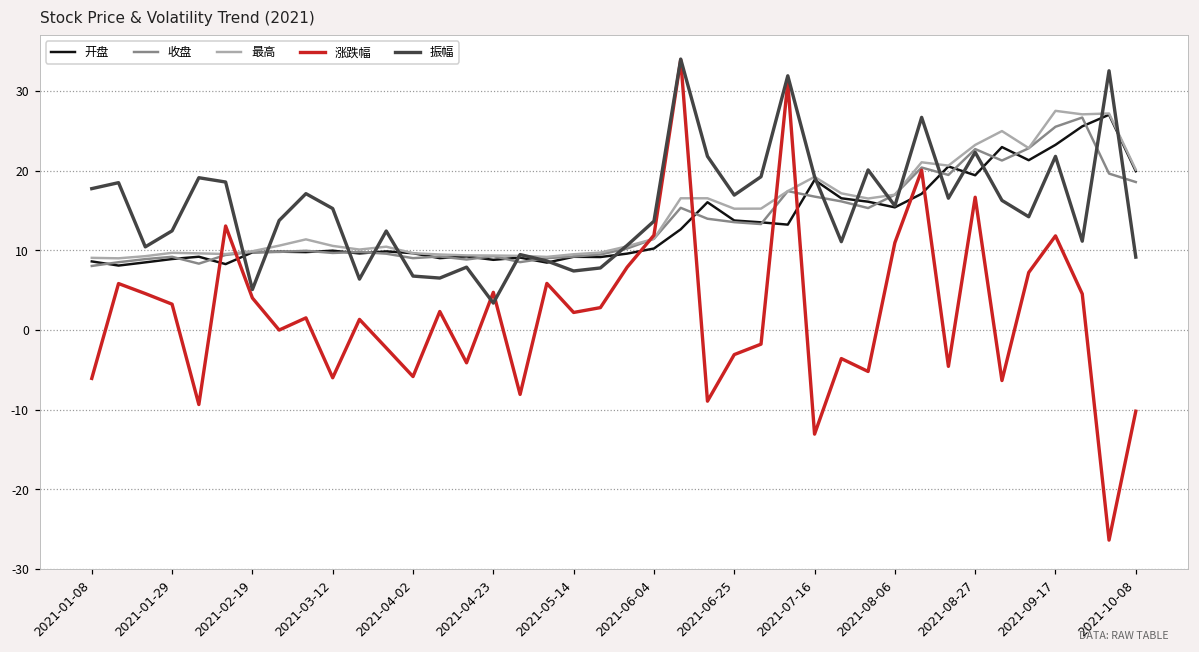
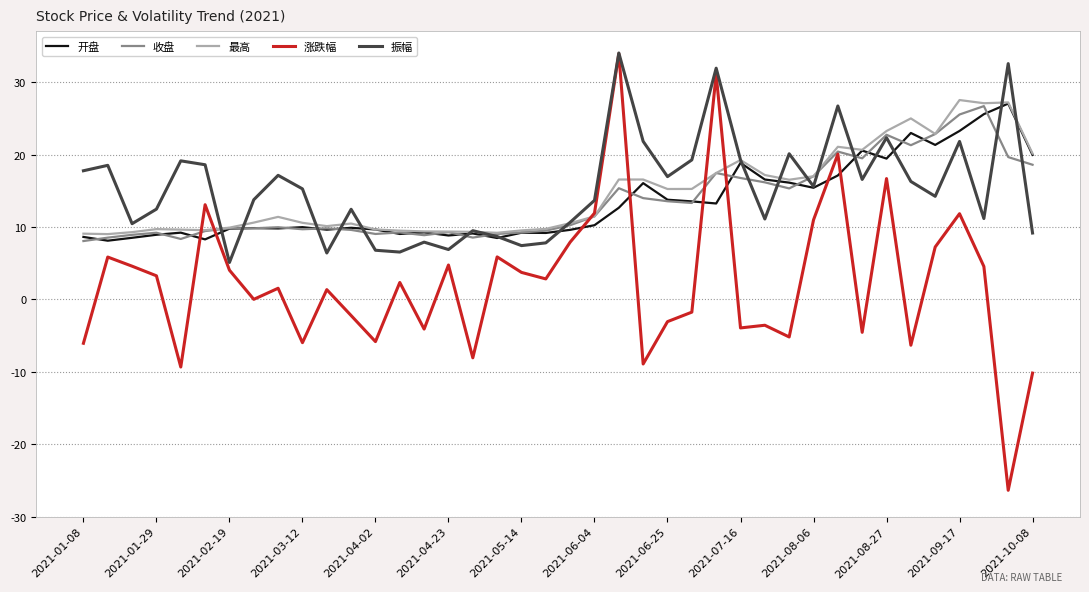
振幅, 2021-04-23: 3 -> 7
涨跌幅, 2021-05-14: 2 -> 4
涨跌幅, 2021-07-16: -13 -> -4
